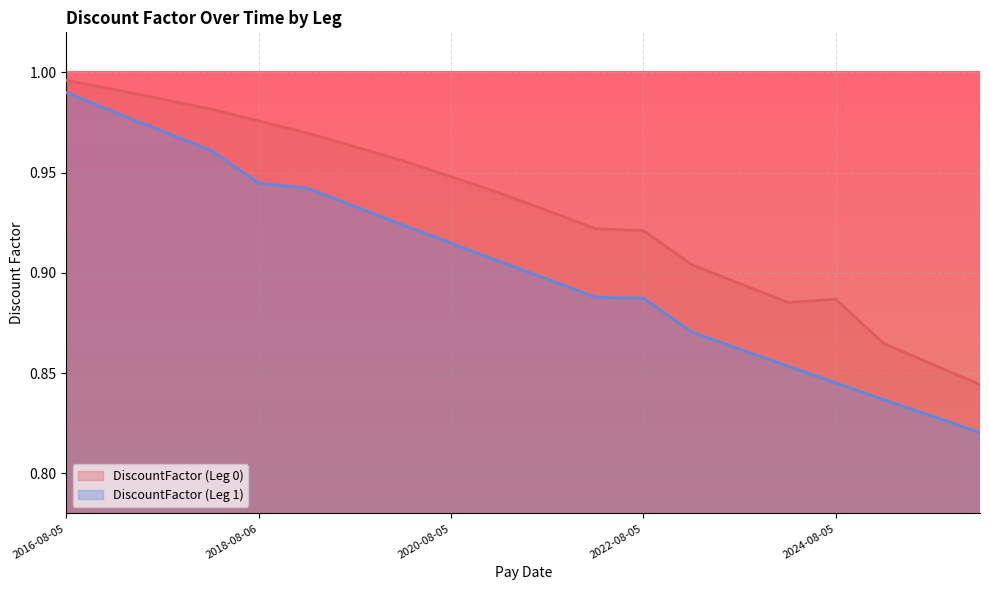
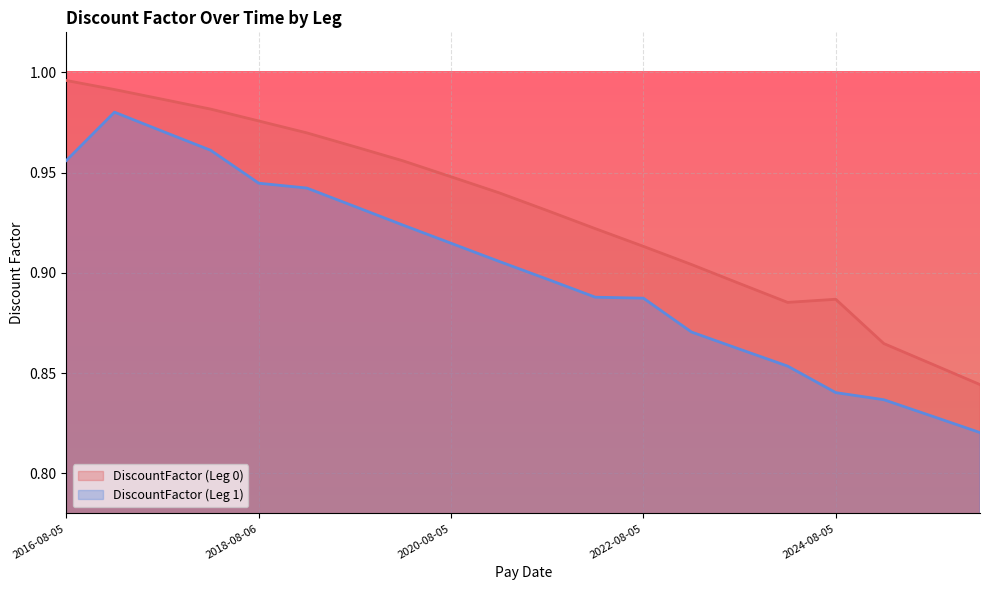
DiscountFactor (Leg 1), 2016-08-05: 0.990 -> 0.956
DiscountFactor (Leg 0), 2022-08-05: 0.921 -> 0.913
DiscountFactor (Leg 1), 2024-08-05: 0.845 -> 0.840
